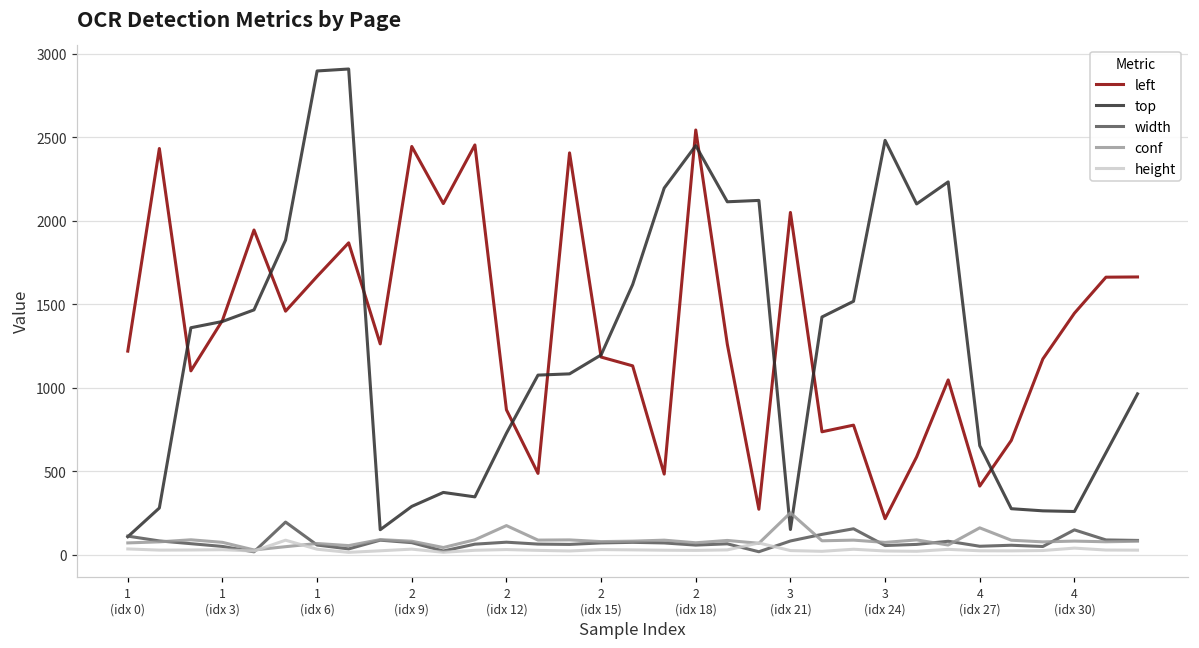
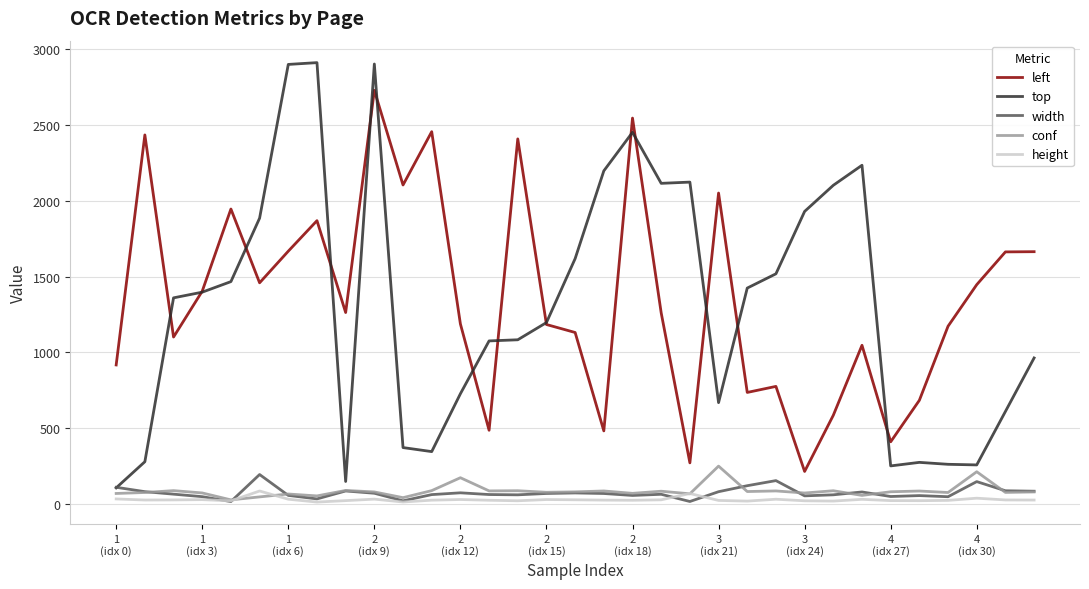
left, 1 (idx 0): 1220 -> 920
left, 2 (idx 9): 2440 -> 2730
top, 2 (idx 9): 290 -> 2900
left, 2 (idx 12): 870 -> 1190
top, 3 (idx 21): 150 -> 670
top, 3 (idx 24): 2480 -> 1930
top, 4 (idx 27): 650 -> 250
conf, 4 (idx 27): 160 -> 80
conf, 4 (idx 30): 80 -> 220
